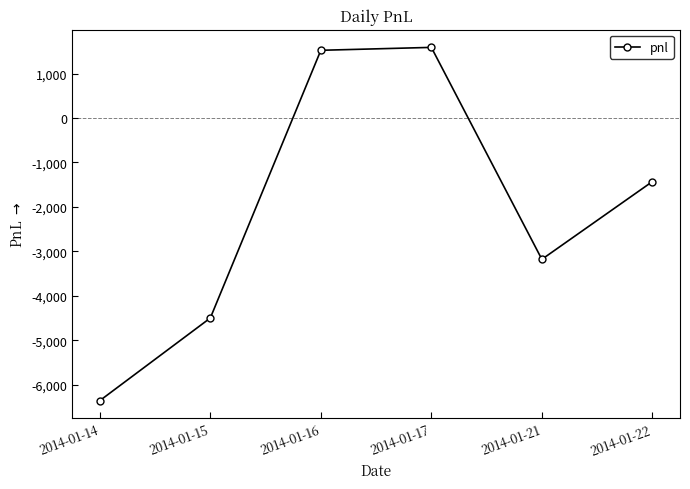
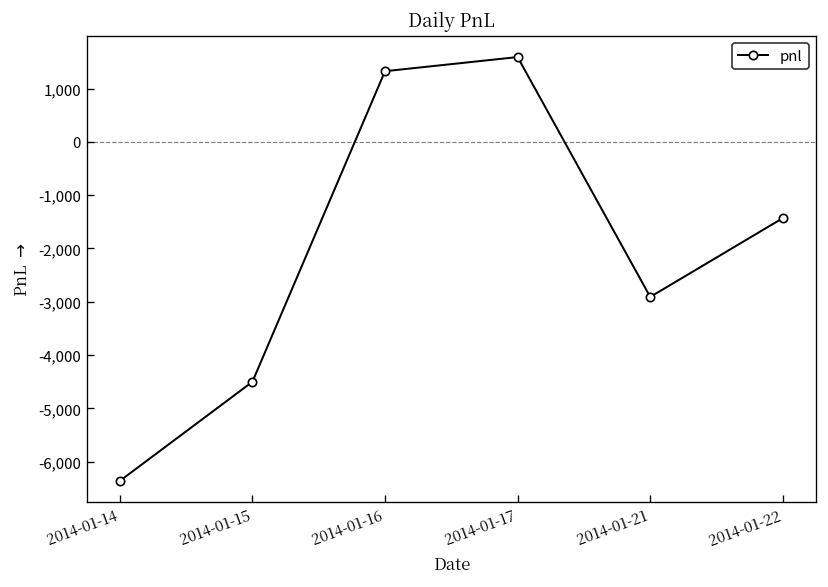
2014-01-16: 1,500 -> 1,300
2014-01-21: -3,200 -> -2,900
